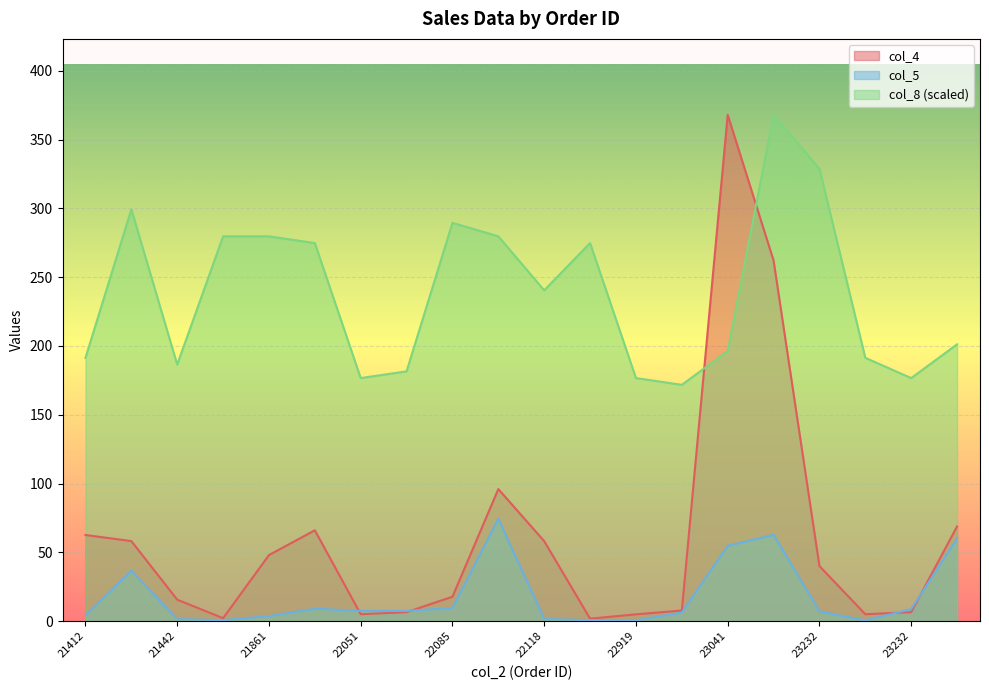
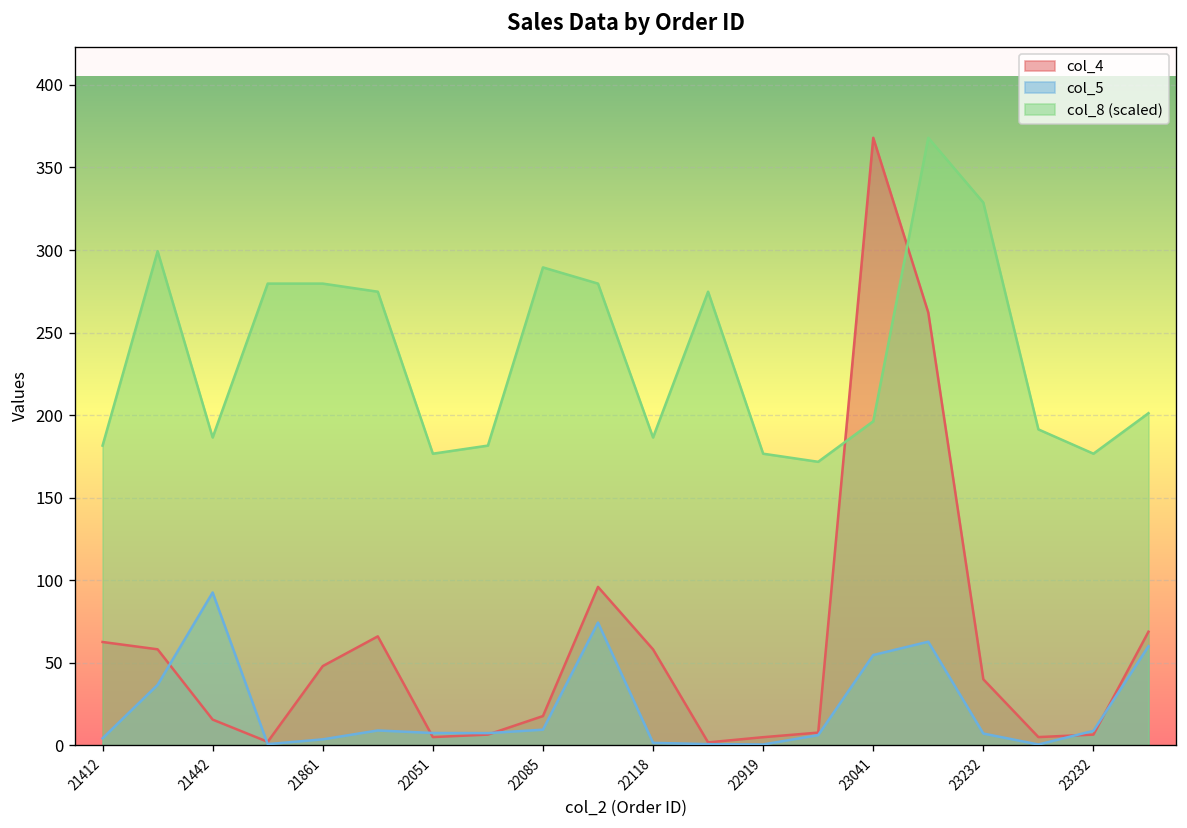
col_8 (scaled), 21412: 191 -> 182
col_5, 21442: 1 -> 93
col_8 (scaled), 22118: 240 -> 186
